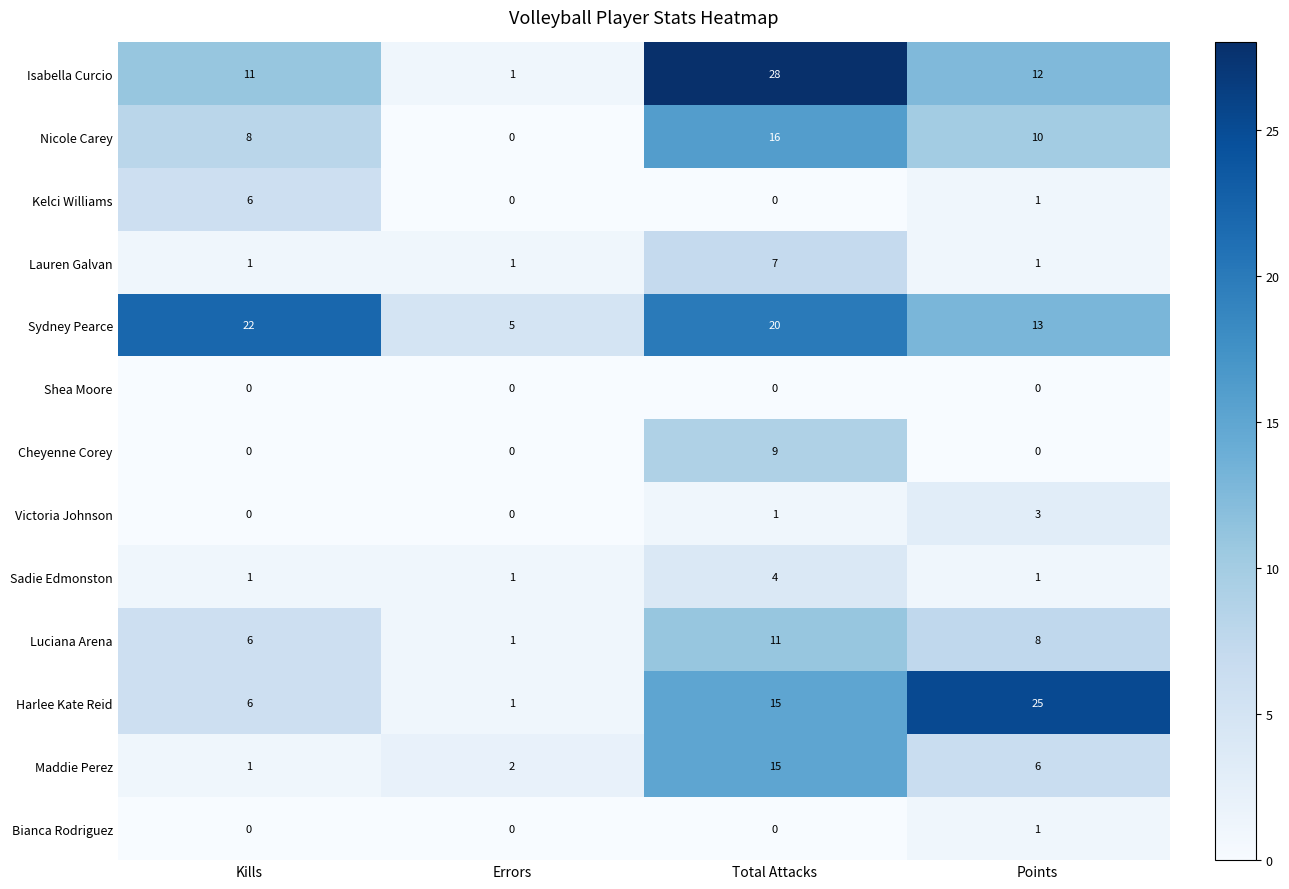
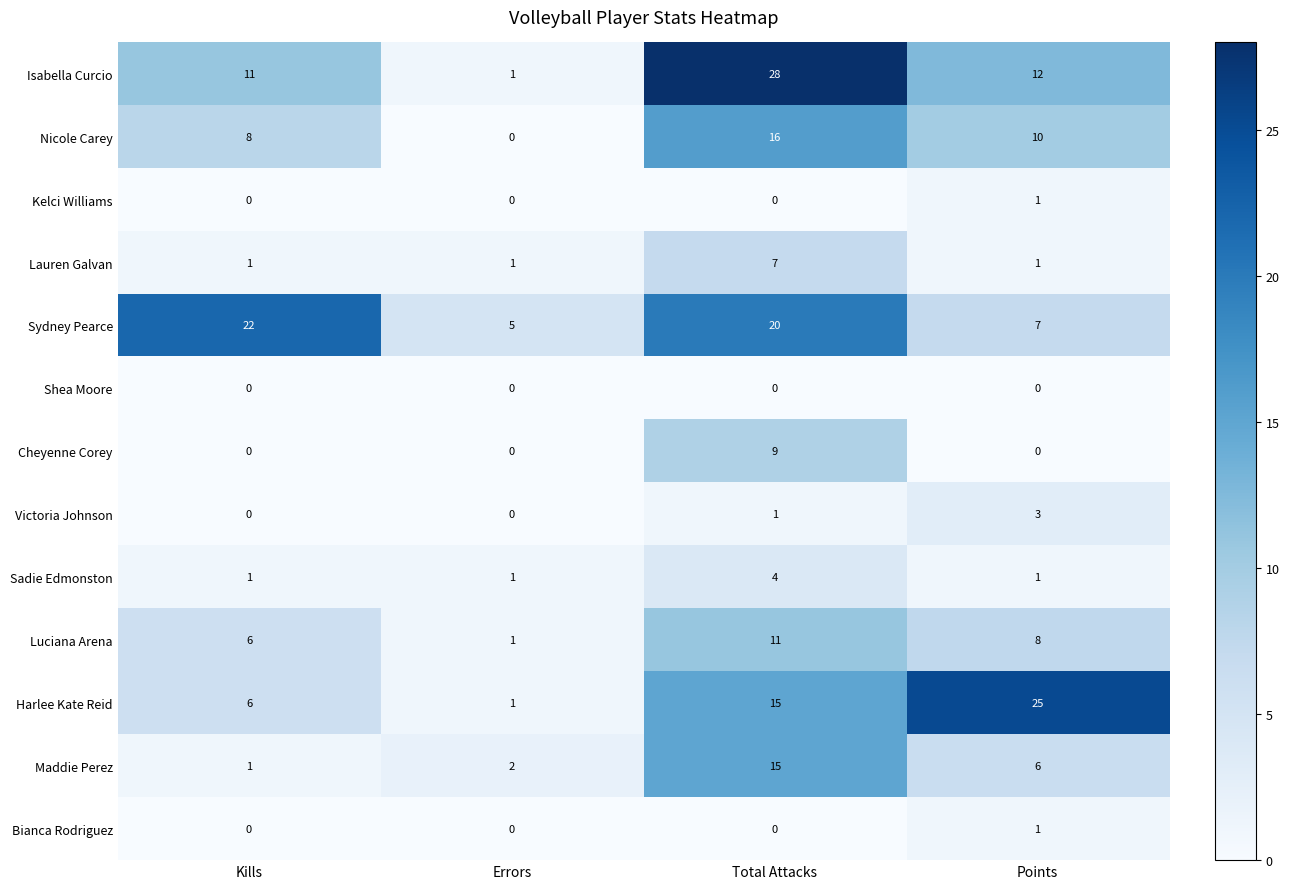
Kelci Williams, Kills: 6 -> 0
Sydney Pearce, Points: 13 -> 7
